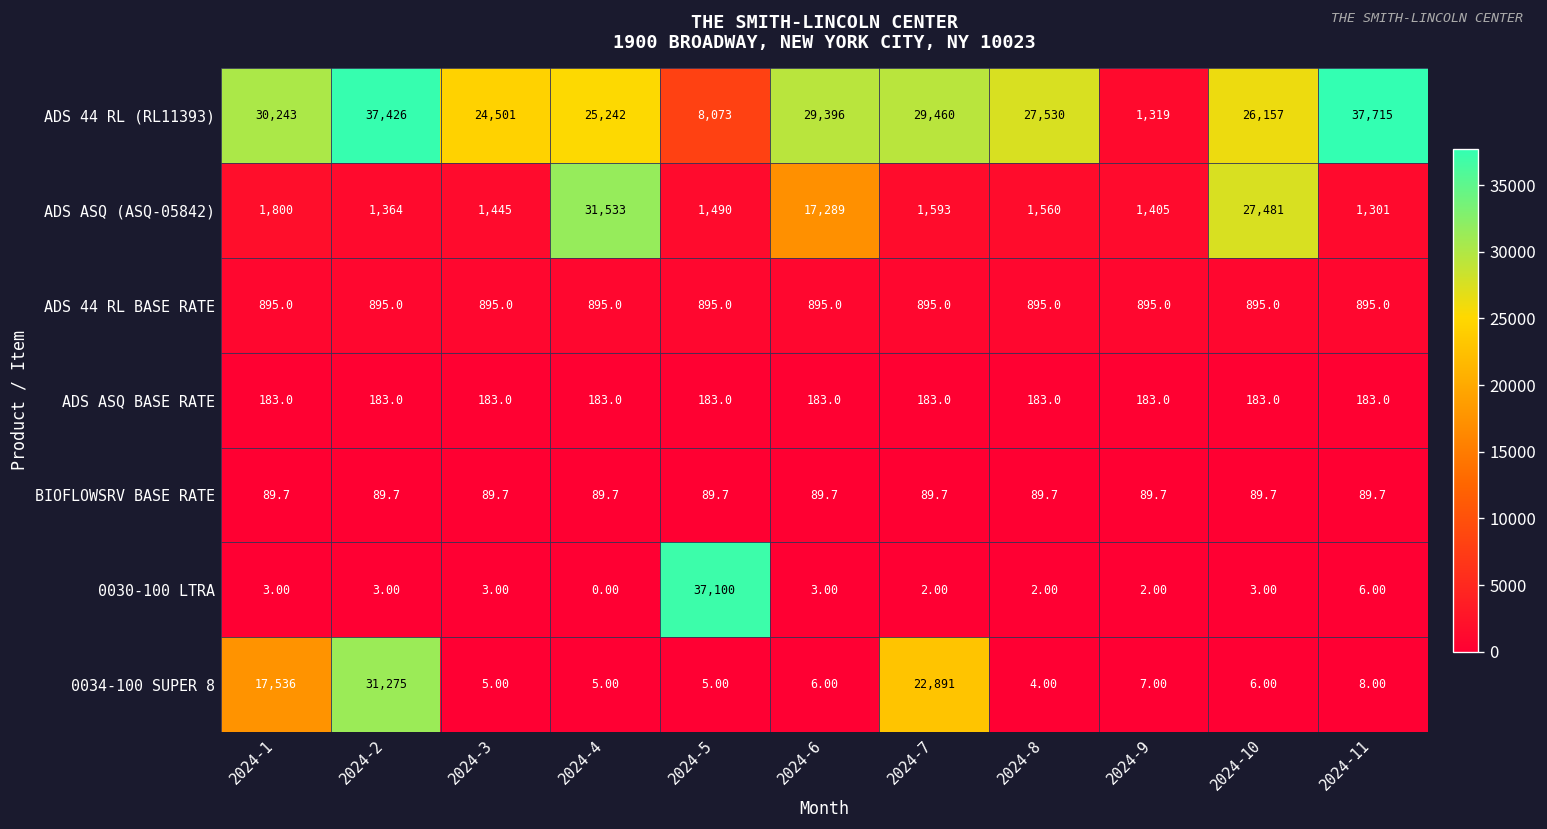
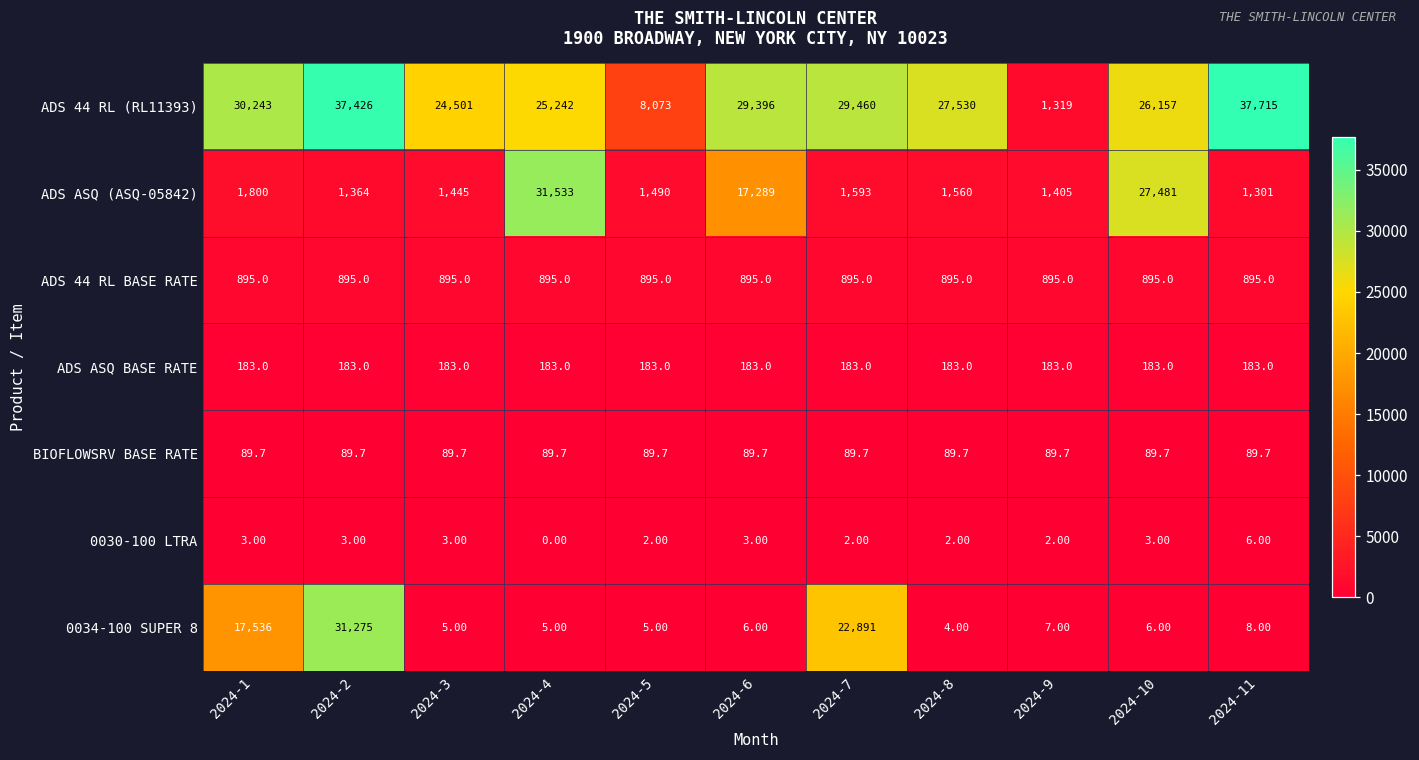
0030-100 LTRA, 2024-5: 37,100 -> 2.00
